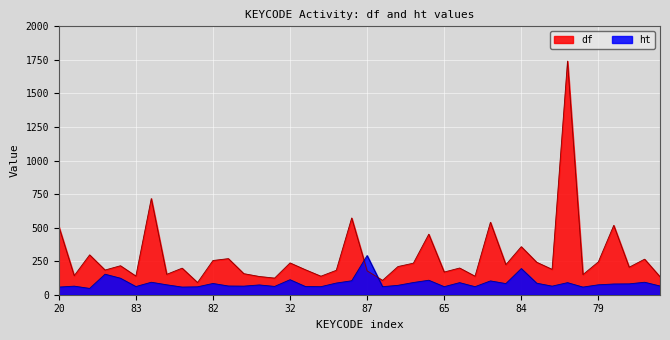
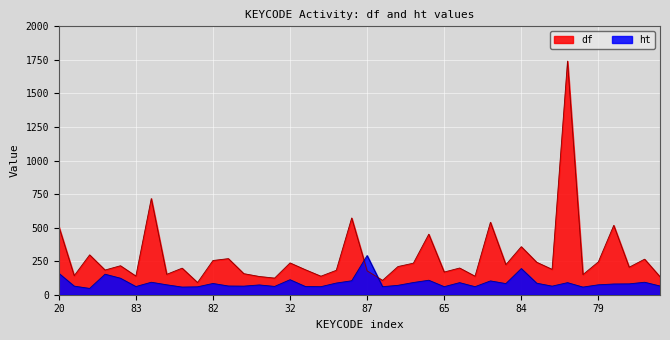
ht, 20: 60 -> 160
